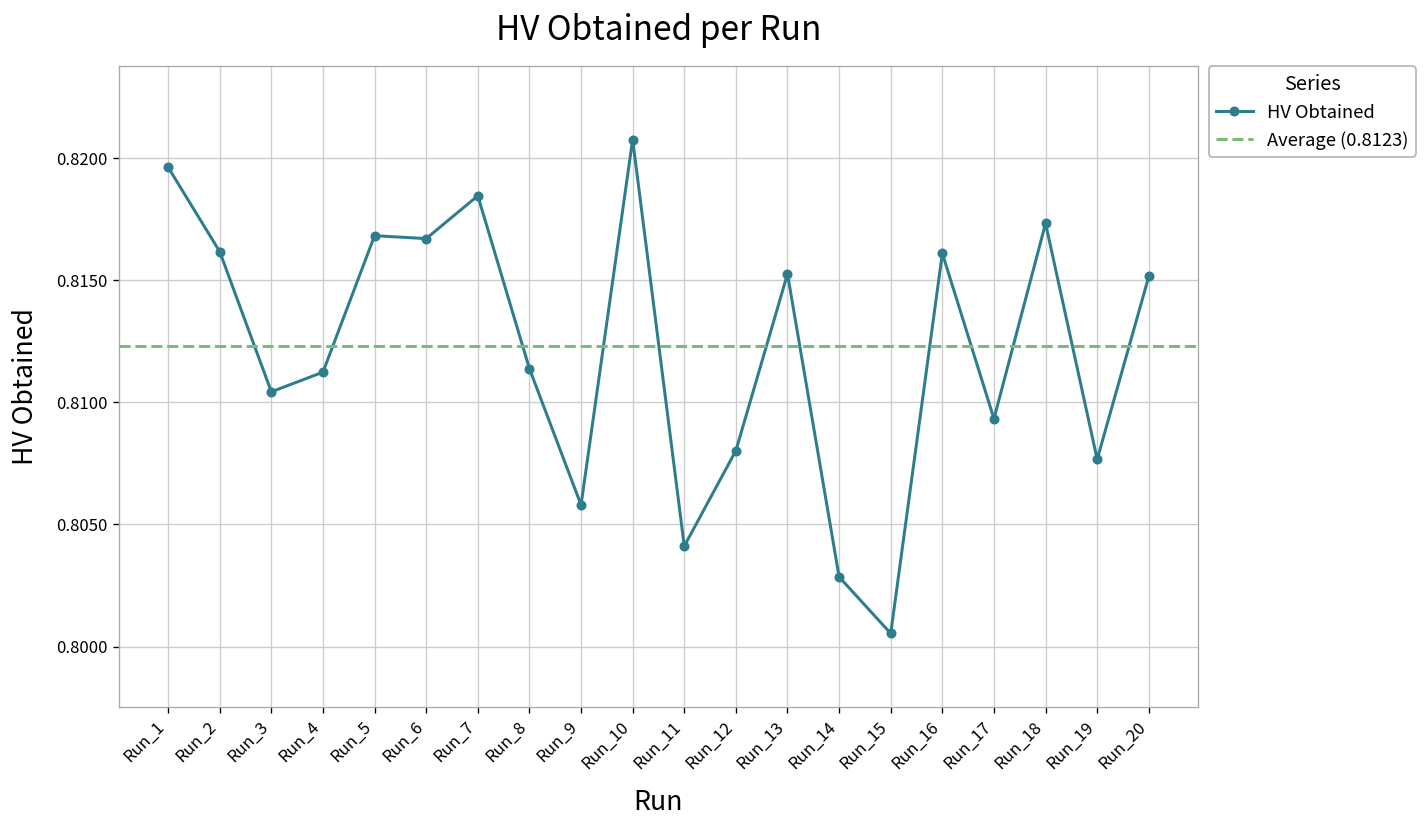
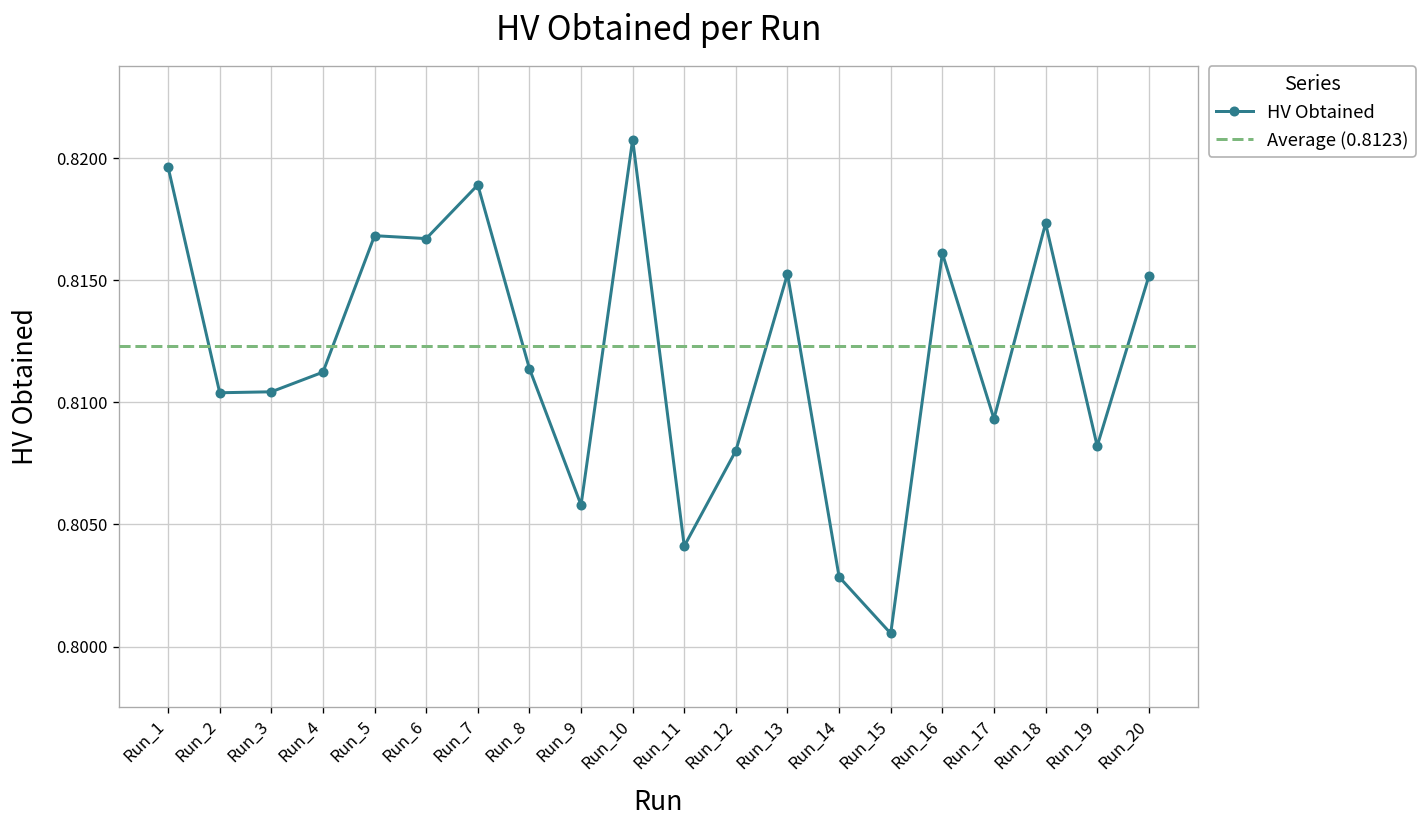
Run_2: 0.8162 -> 0.8104
Run_7: 0.8185 -> 0.8189
Run_19: 0.8077 -> 0.8082
